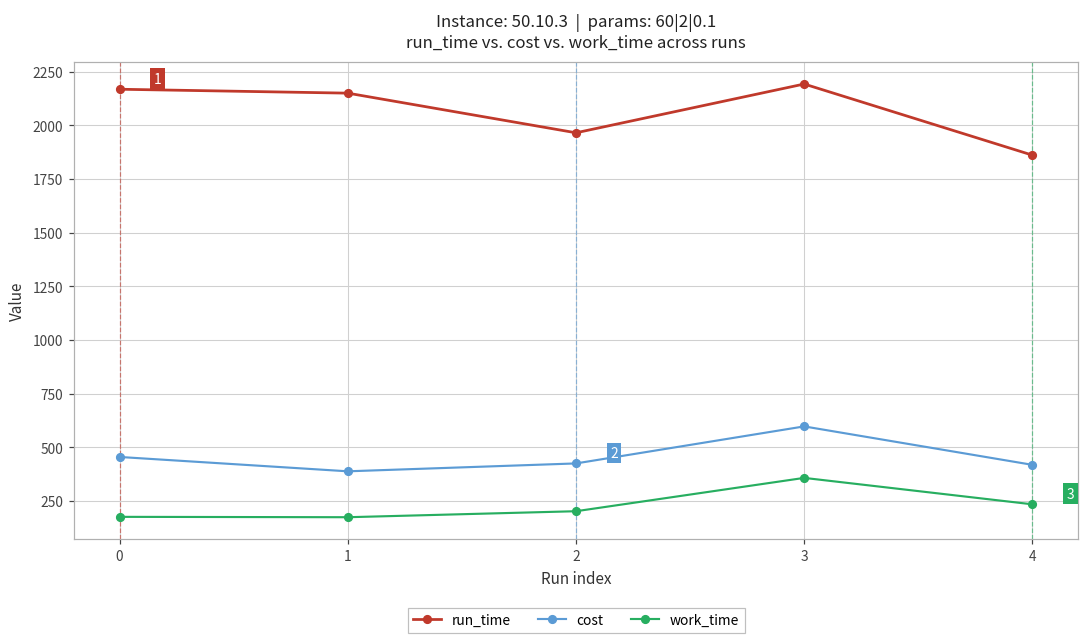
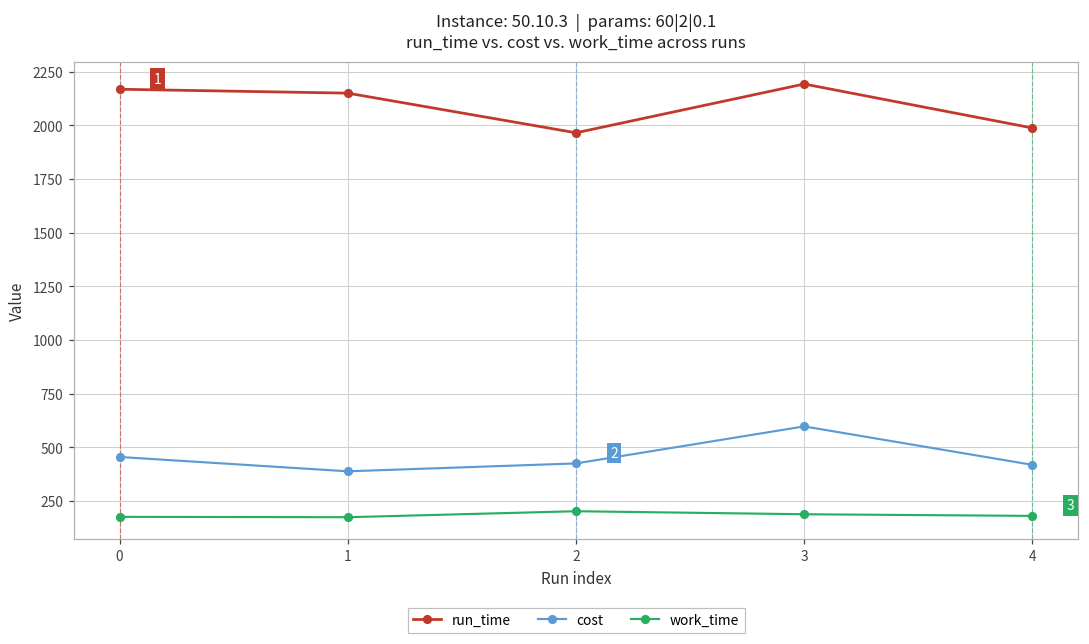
work_time, 3: 360 -> 190
run_time, 4: 1860 -> 1990
work_time, 4: 230 -> 180
